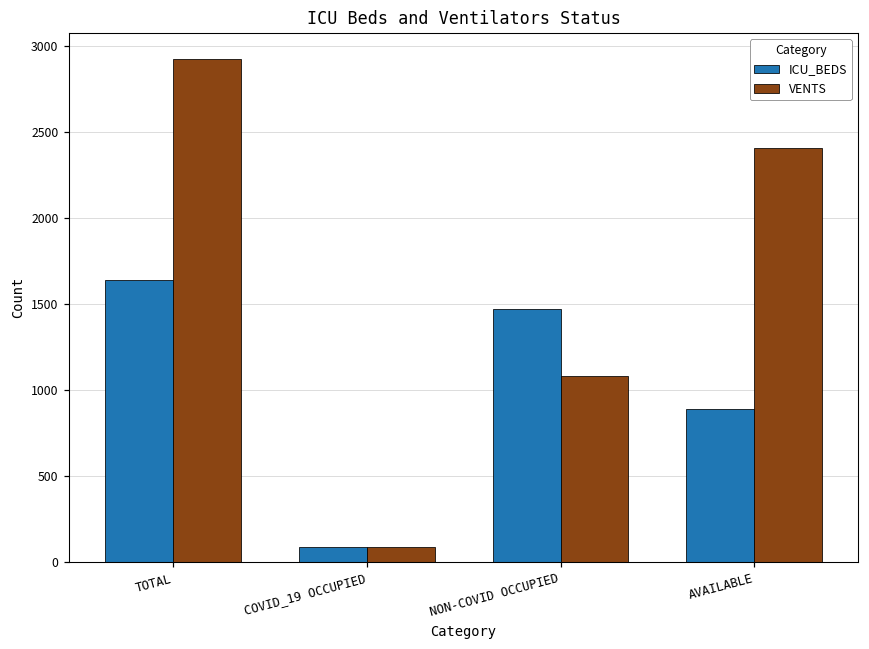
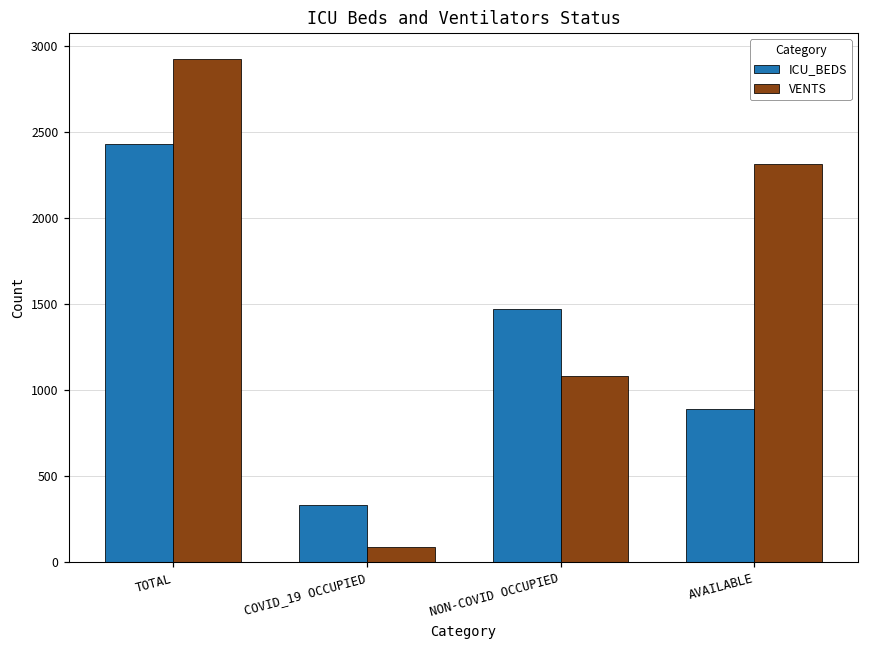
ICU_BEDS, TOTAL: 1640 -> 2430
ICU_BEDS, COVID_19 OCCUPIED: 80 -> 330
VENTS, AVAILABLE: 2410 -> 2320
